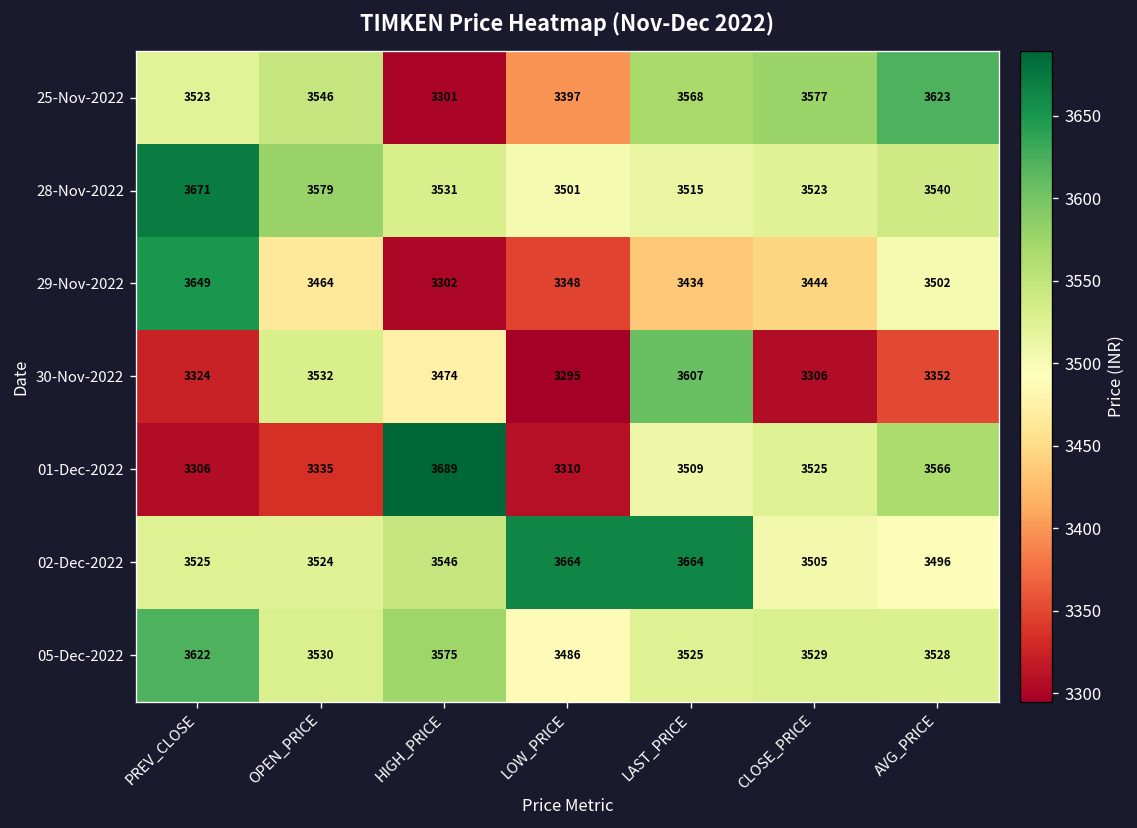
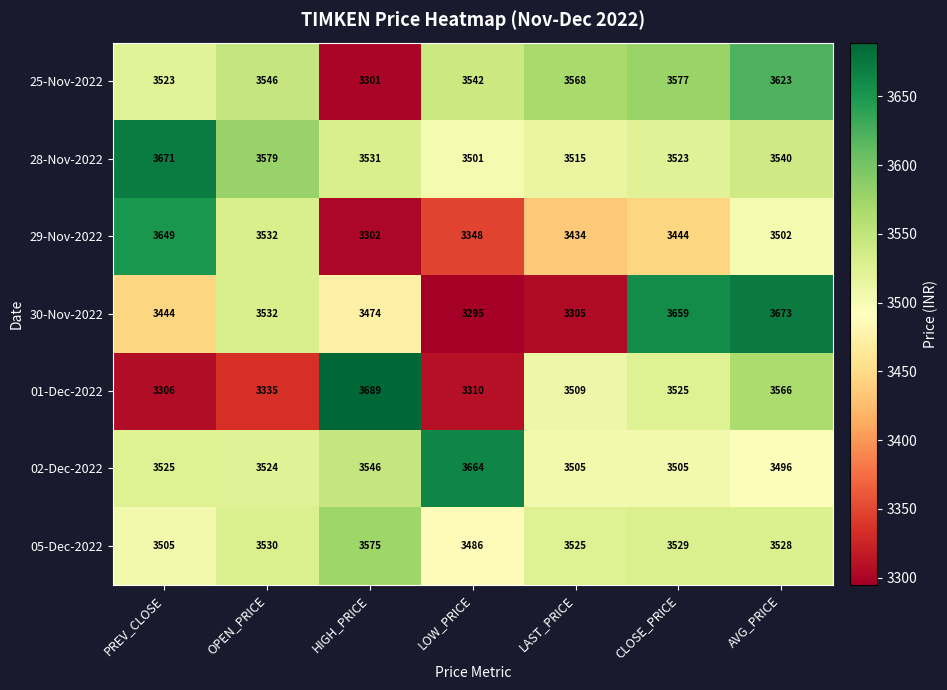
25-Nov-2022, LOW_PRICE: 3397 -> 3542
29-Nov-2022, OPEN_PRICE: 3464 -> 3532
30-Nov-2022, PREV_CLOSE: 3324 -> 3444
30-Nov-2022, LAST_PRICE: 3607 -> 3305
30-Nov-2022, CLOSE_PRICE: 3306 -> 3659
30-Nov-2022, AVG_PRICE: 3352 -> 3673
02-Dec-2022, LAST_PRICE: 3664 -> 3505
05-Dec-2022, PREV_CLOSE: 3622 -> 3505
